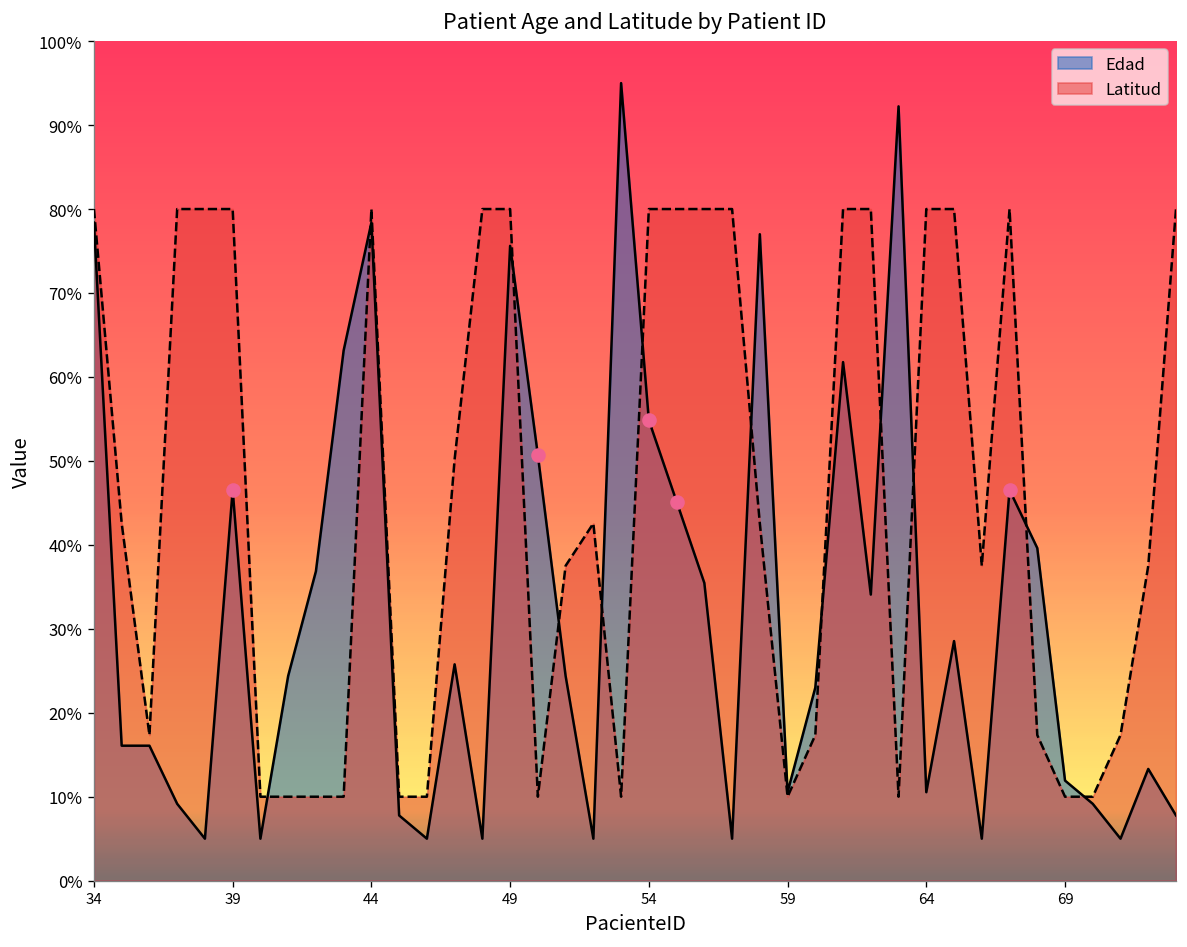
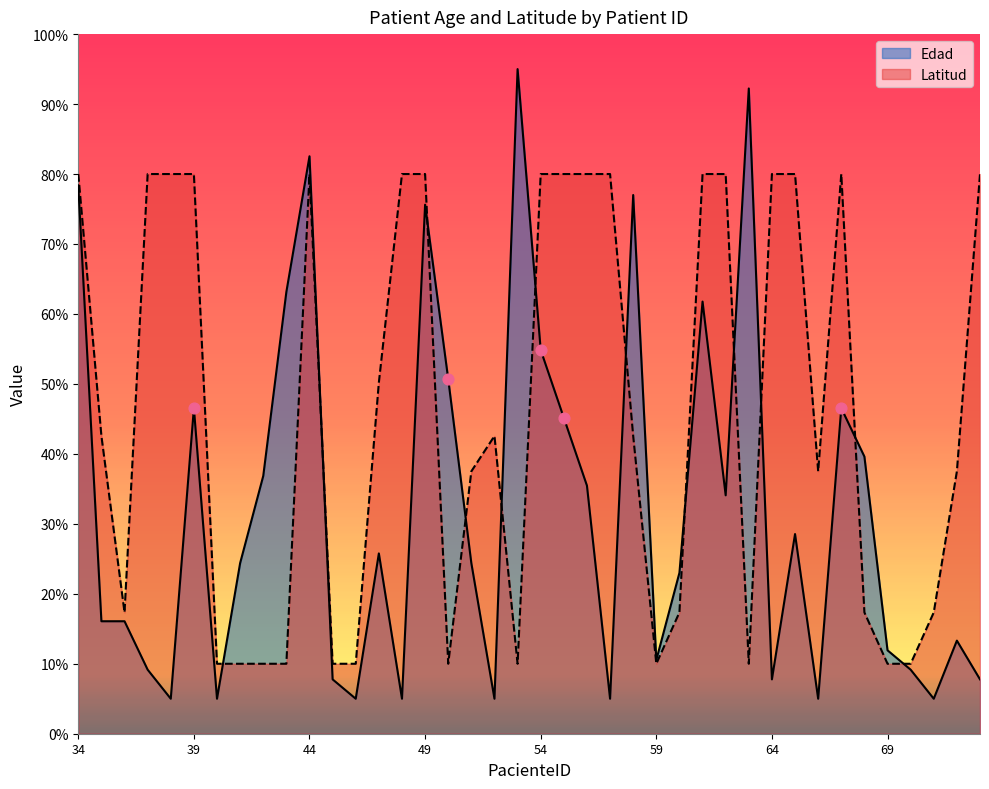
Edad, 44: 78% -> 83%
Edad, 64: 11% -> 8%
